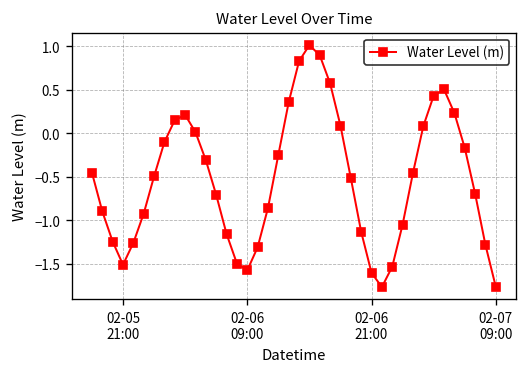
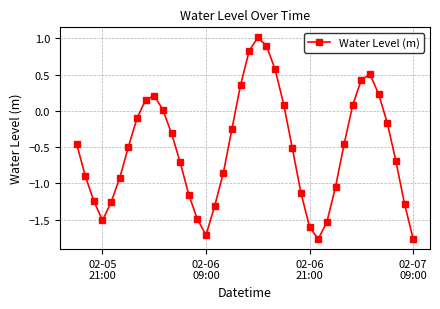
02-06 09:00: -1.6 -> -1.7
